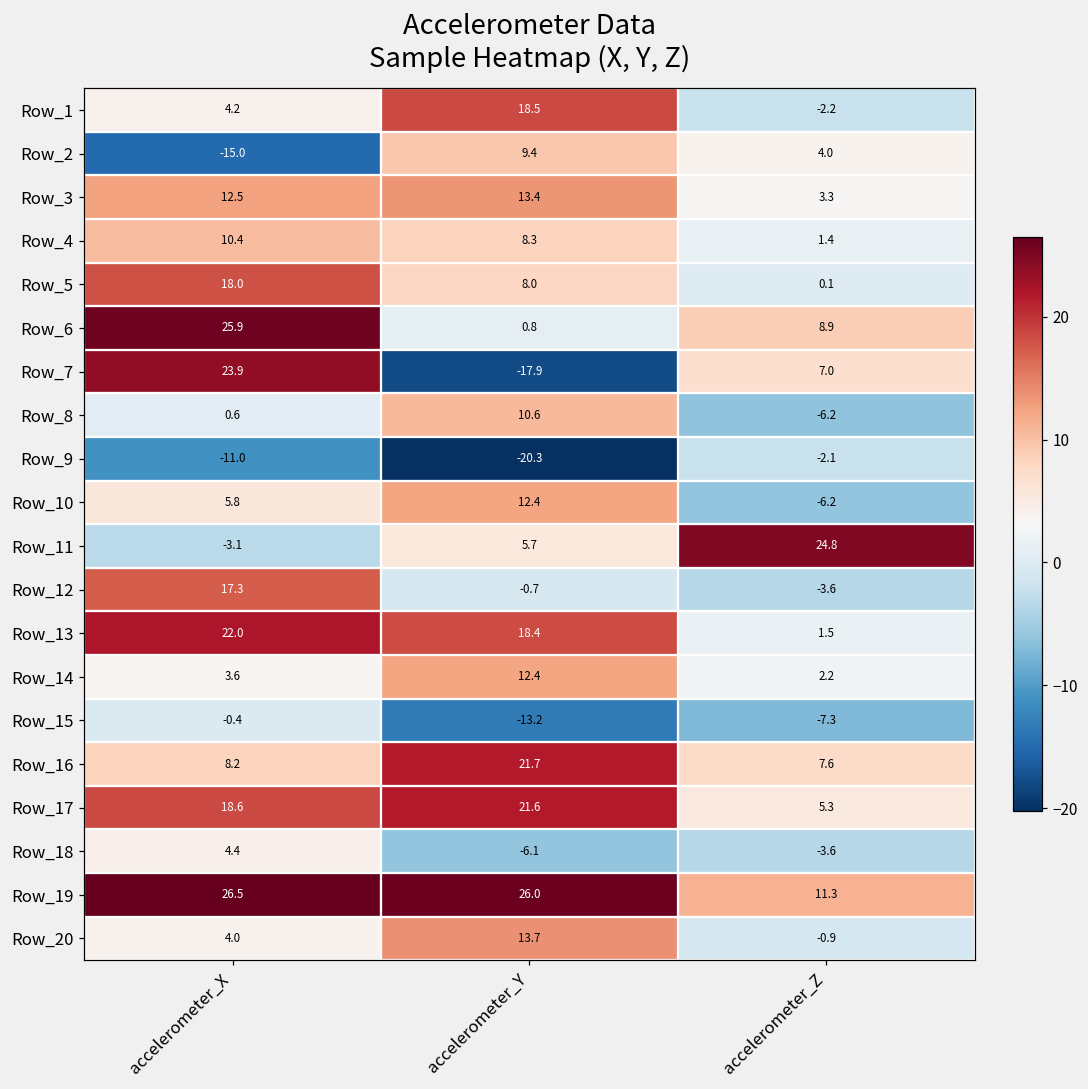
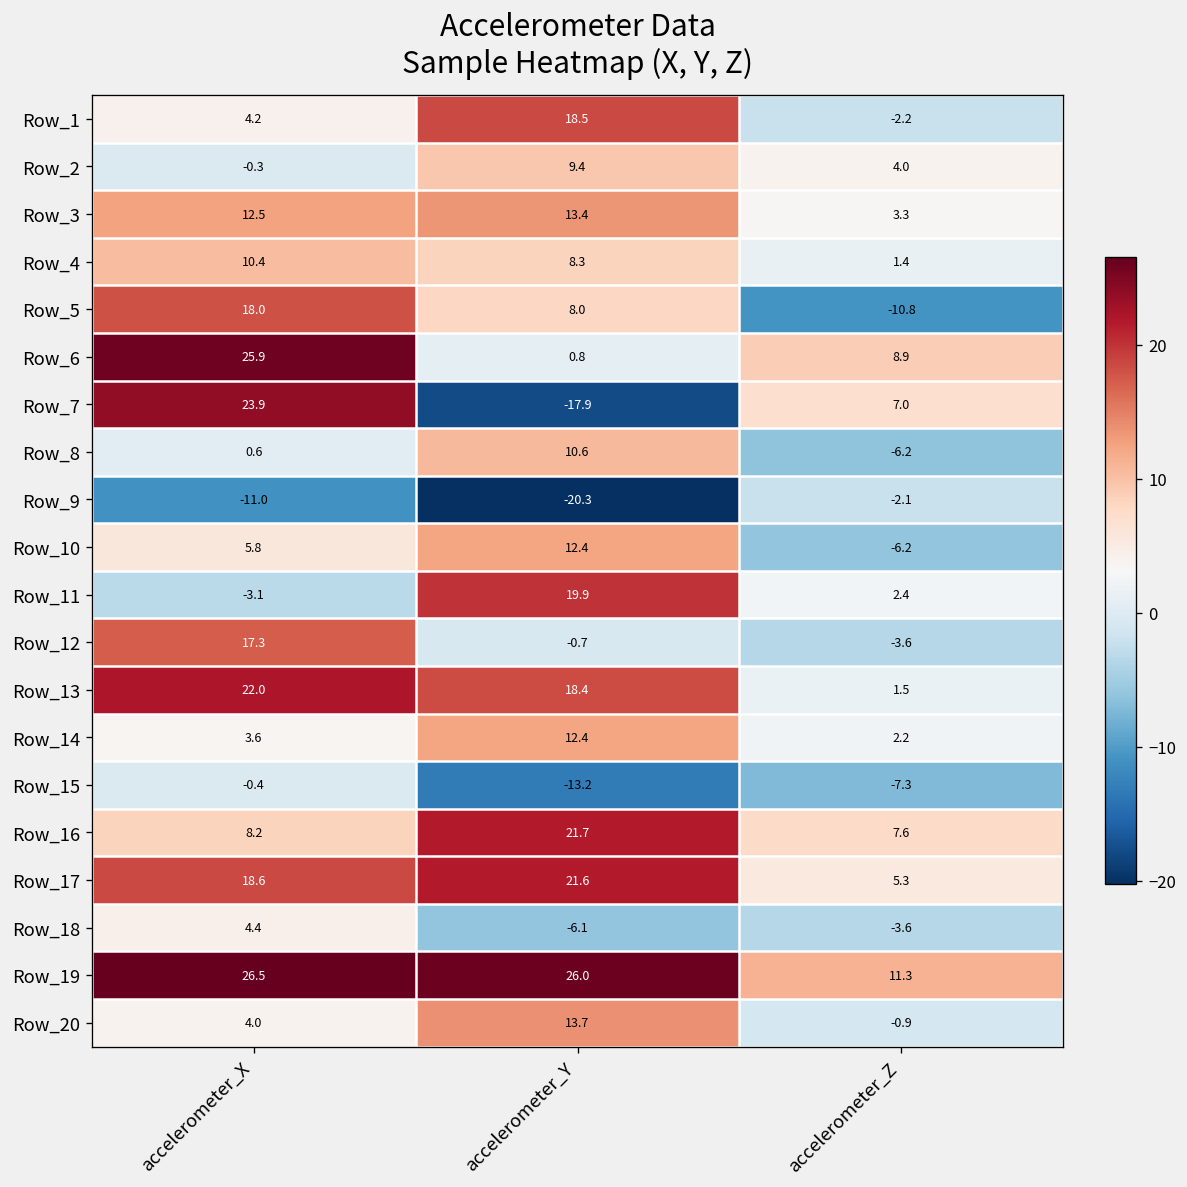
Row_2, accelerometer_X: -15.0 -> -0.3
Row_5, accelerometer_Z: 0.1 -> -10.8
Row_11, accelerometer_Y: 5.7 -> 19.9
Row_11, accelerometer_Z: 24.8 -> 2.4
